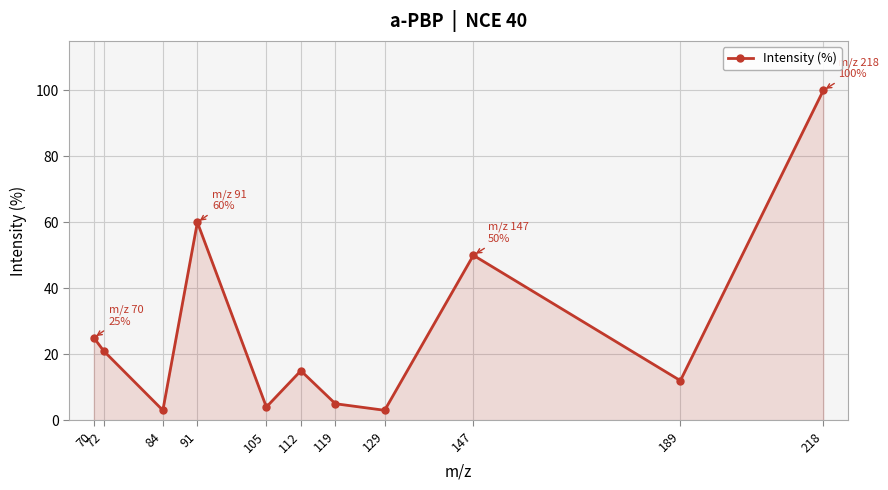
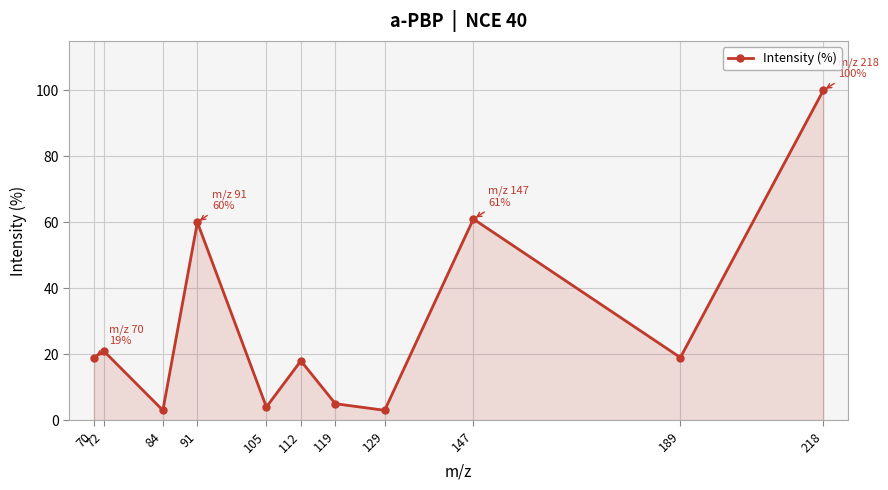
70: 25% -> 19%
112: 15 -> 18
147: 50% -> 61%
189: 12 -> 19
